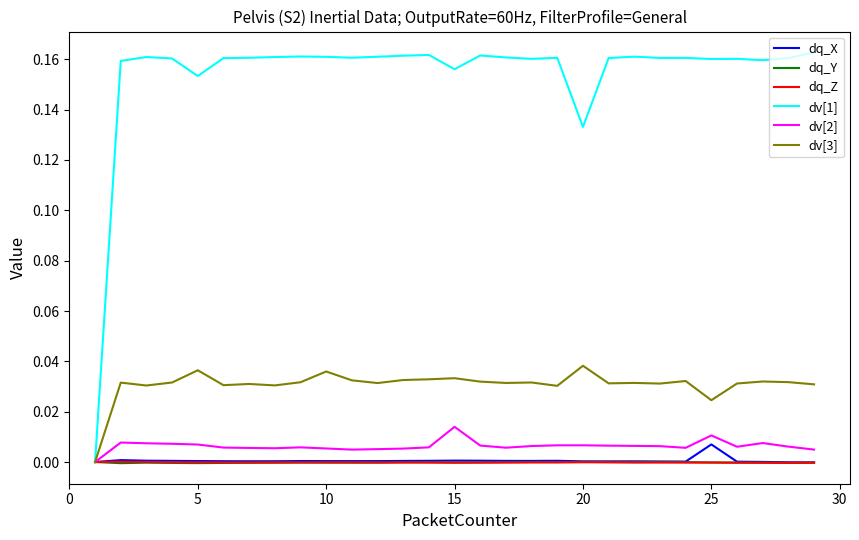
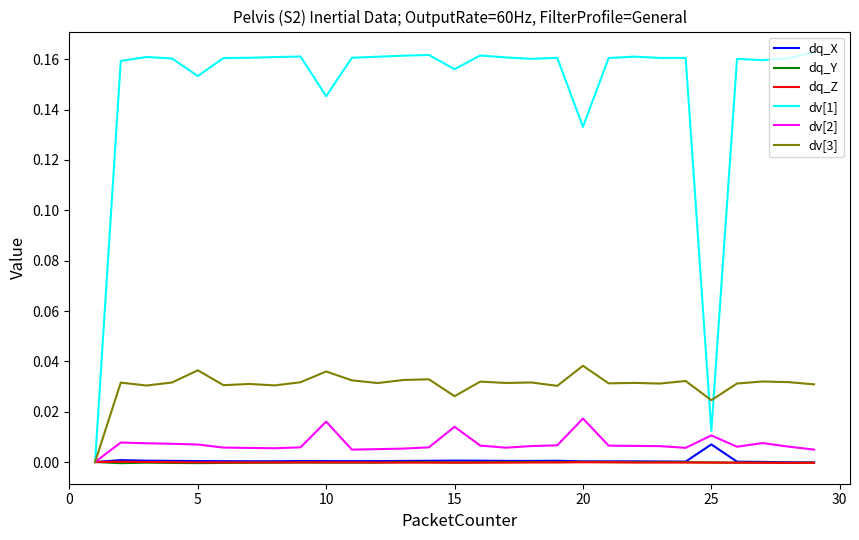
dv[1], 10: 0.161 -> 0.145
dv[2], 10: 0.005 -> 0.016
dv[3], 15: 0.033 -> 0.026
dv[2], 20: 0.007 -> 0.017
dv[1], 25: 0.160 -> 0.012
